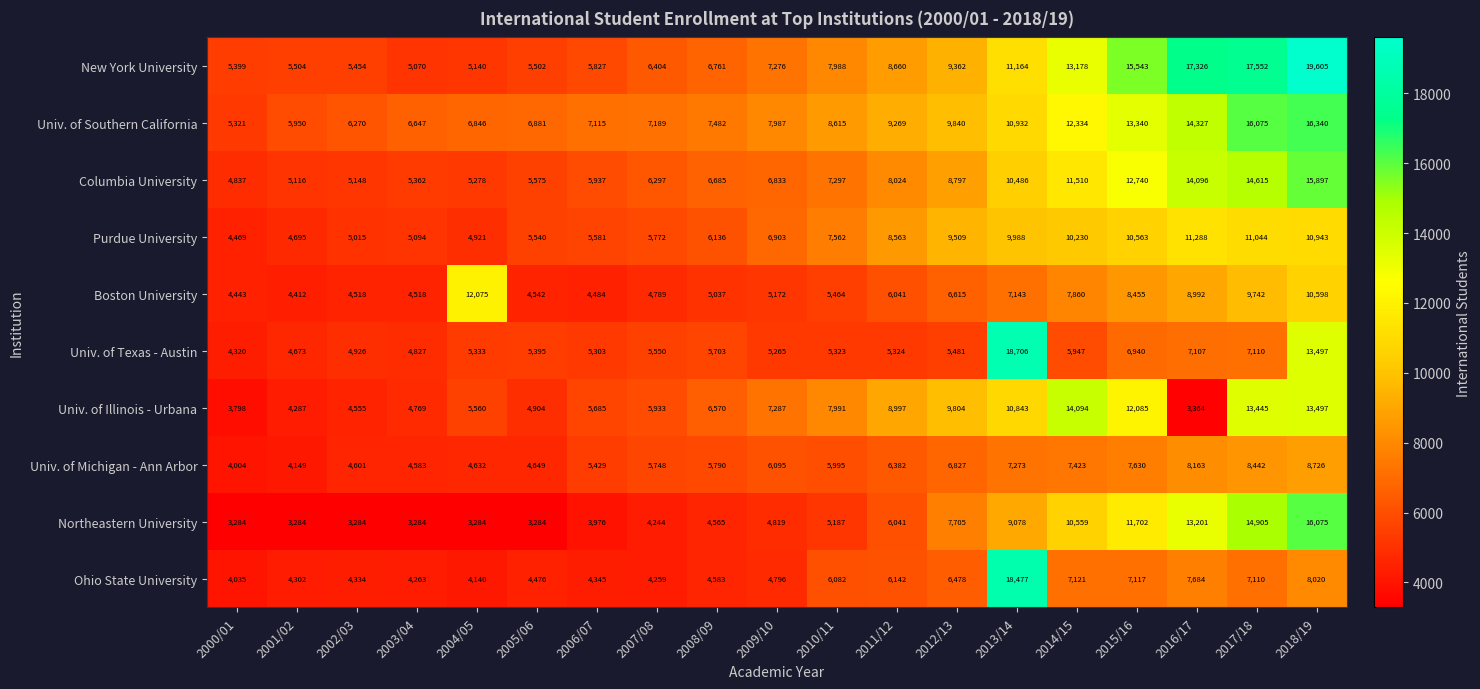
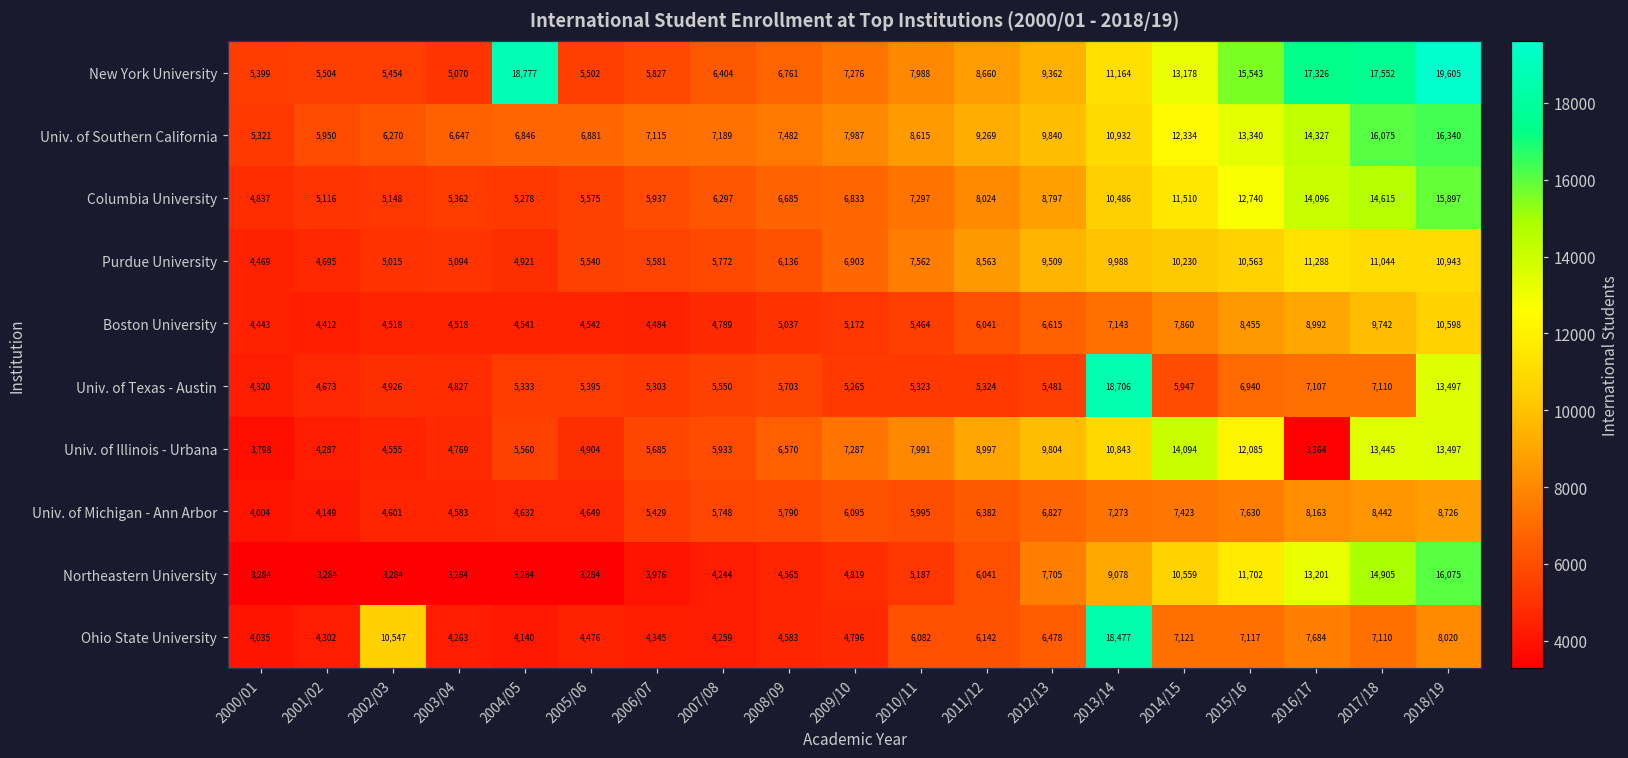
New York University, 2004/05: 5,140 -> 18,777
Boston University, 2004/05: 12,075 -> 4,541
Ohio State University, 2002/03: 4,334 -> 10,547
